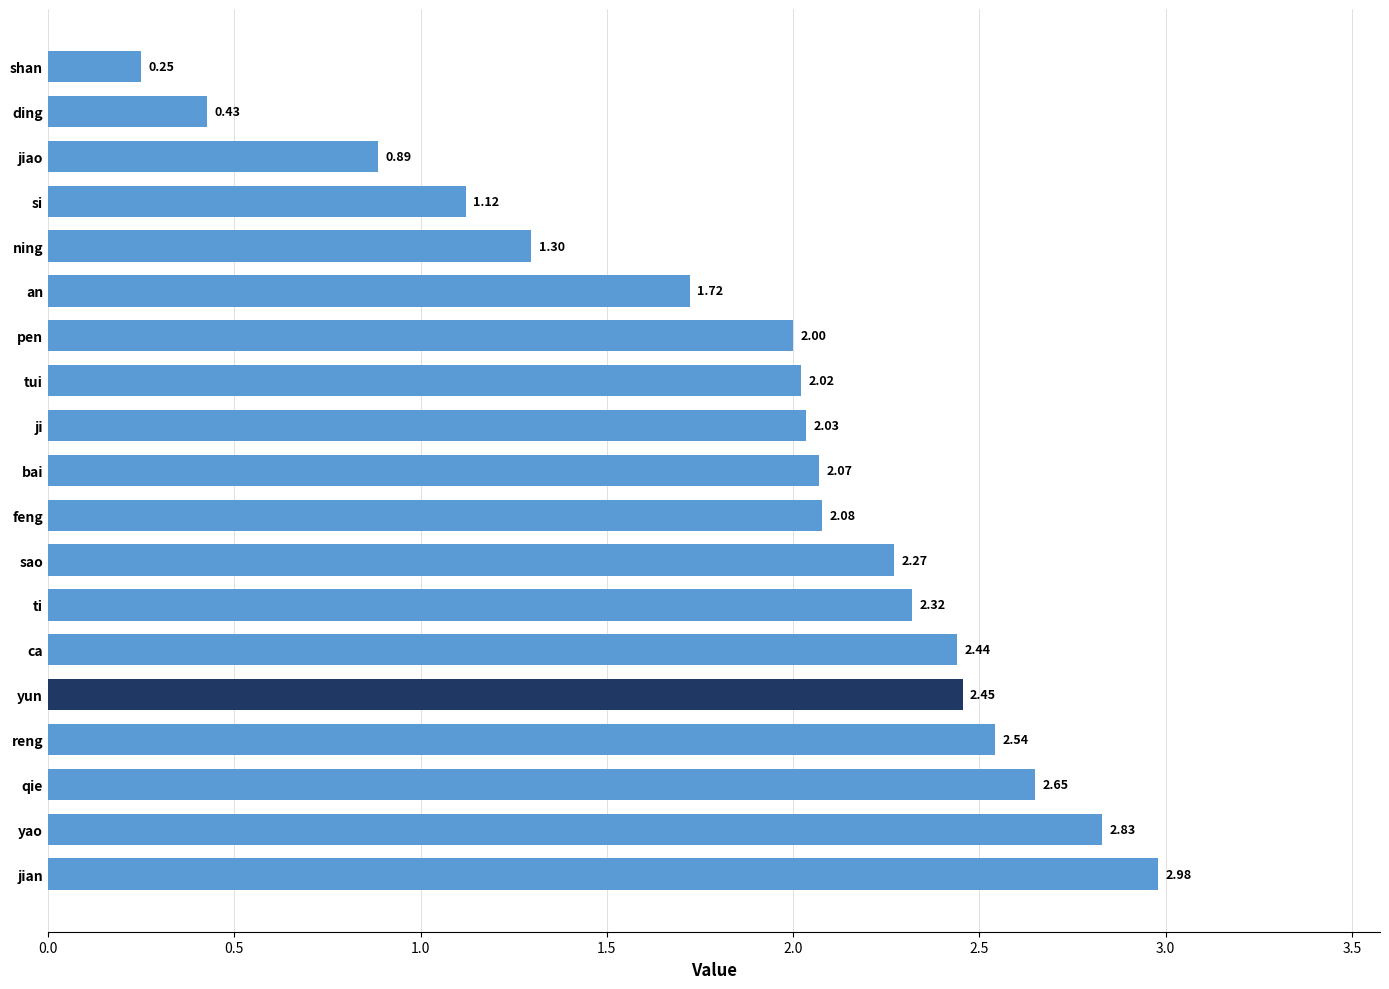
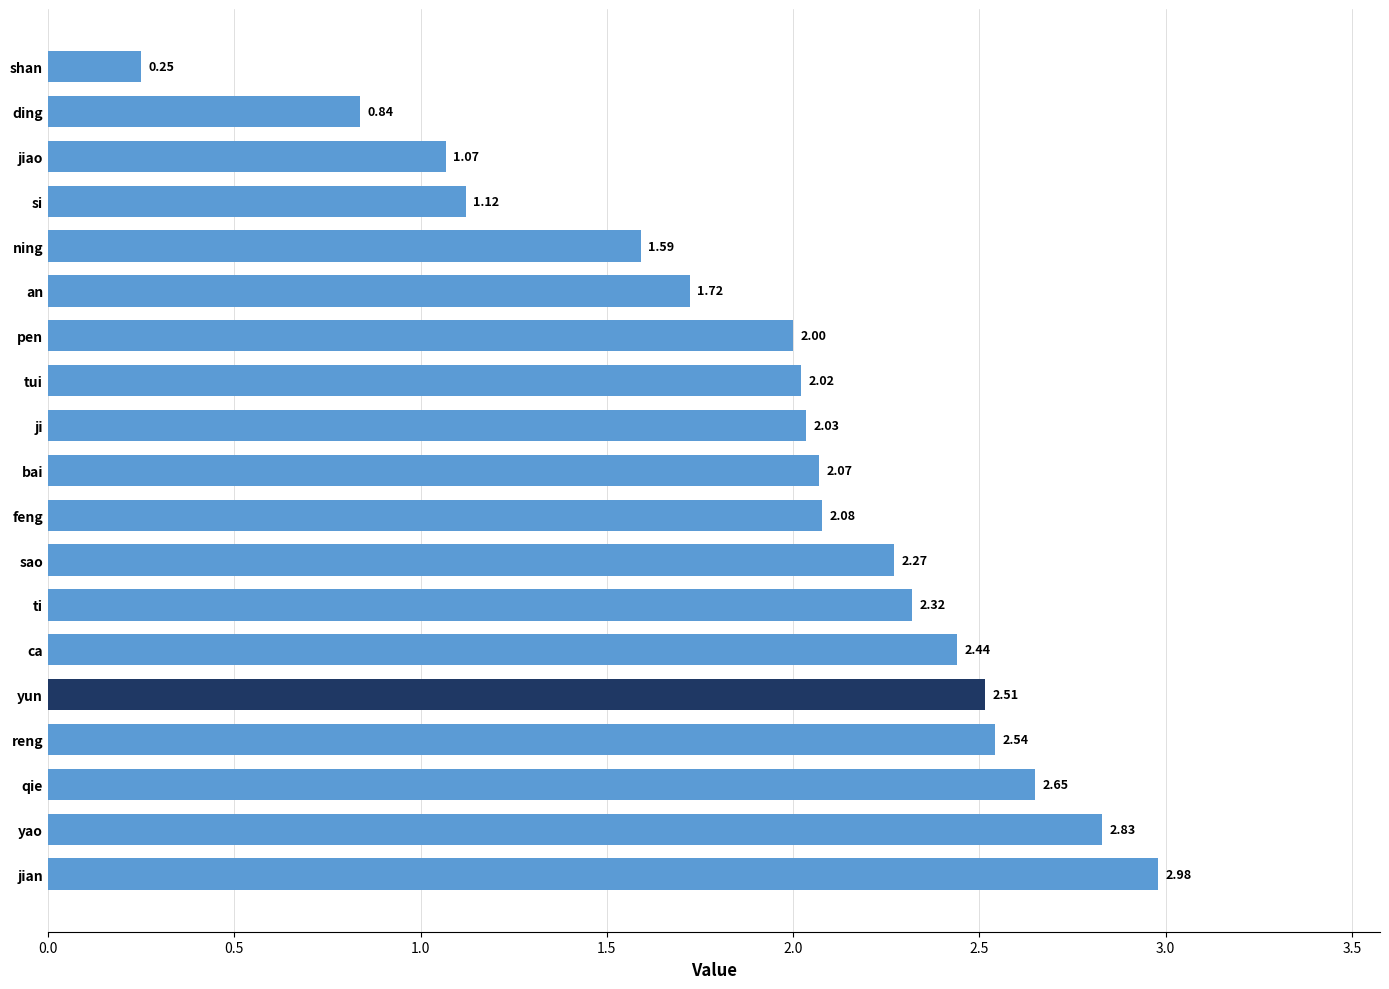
ding: 0.43 -> 0.84
jiao: 0.89 -> 1.07
ning: 1.30 -> 1.59
yun: 2.45 -> 2.51
